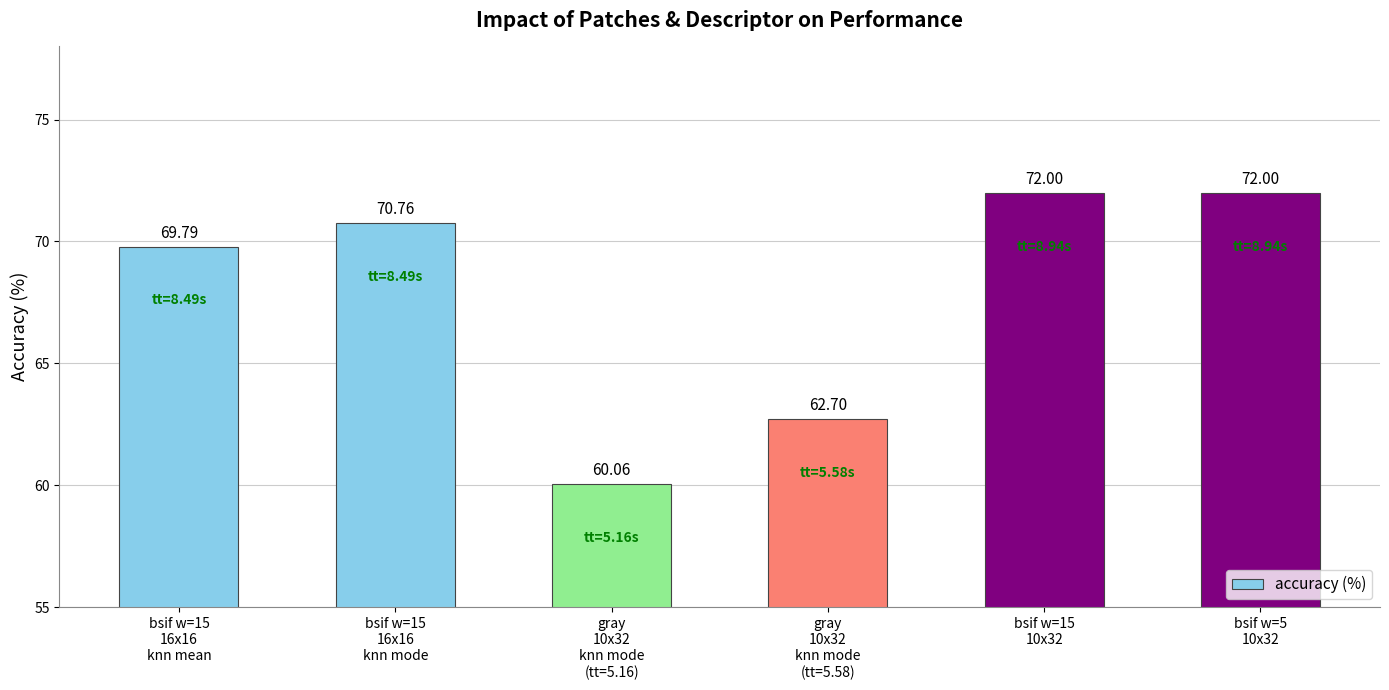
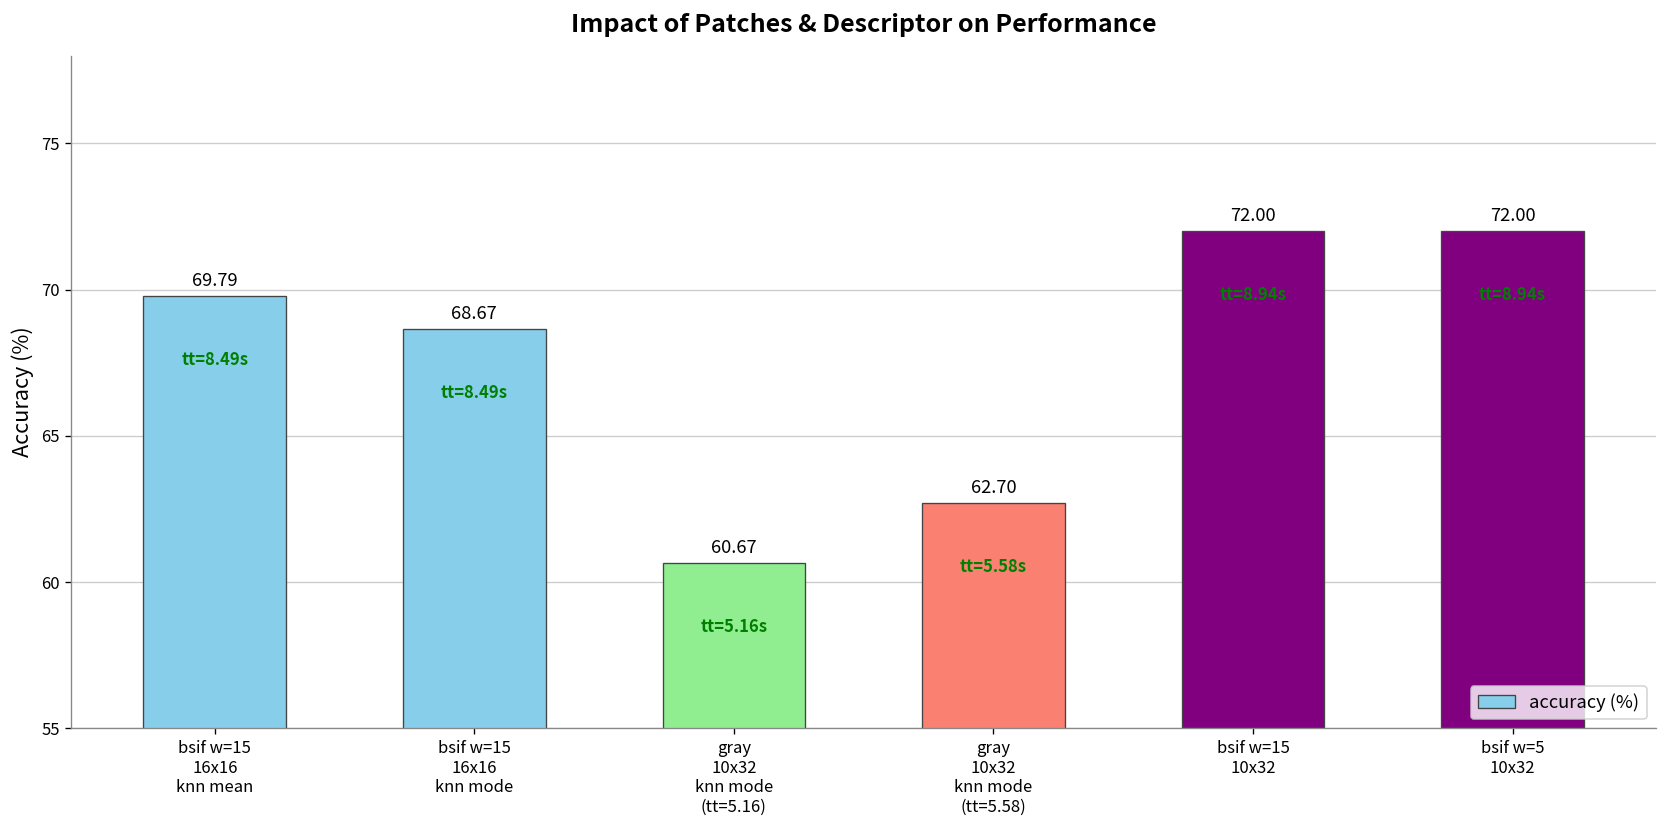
bsif w=15 16x16 knn mode: 70.76 -> 68.67
gray 10x32 knn mode (tt=5.16): 60.06 -> 60.67
